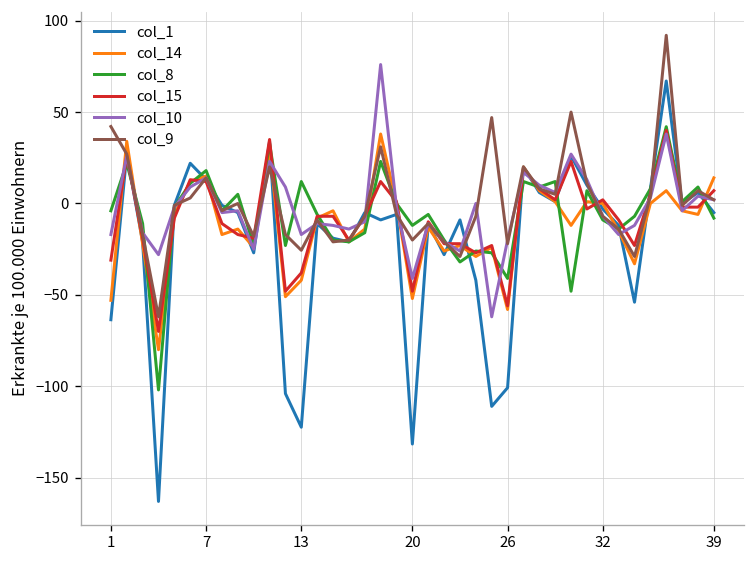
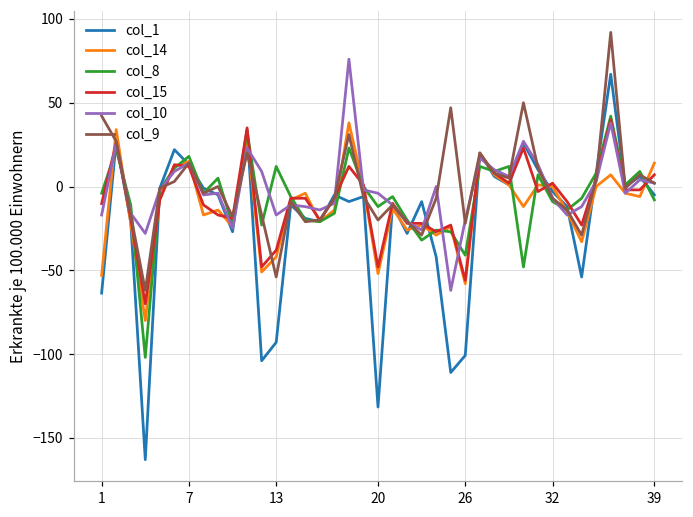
col_15, 1: -31 -> -10
col_1, 13: -122 -> -93
col_9, 13: -26 -> -54
col_10, 20: -41 -> -4
